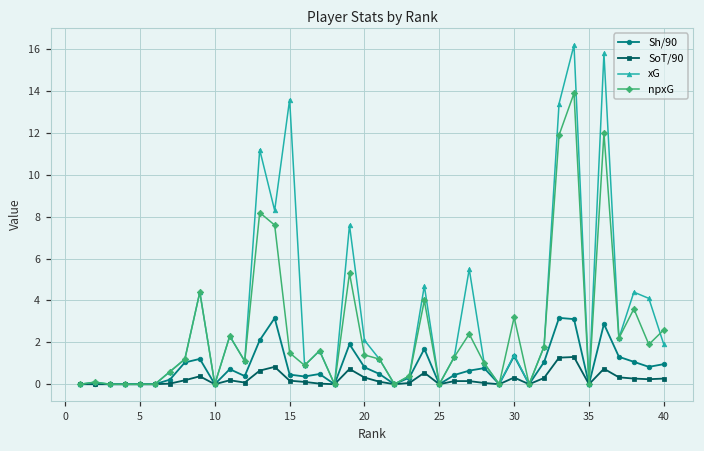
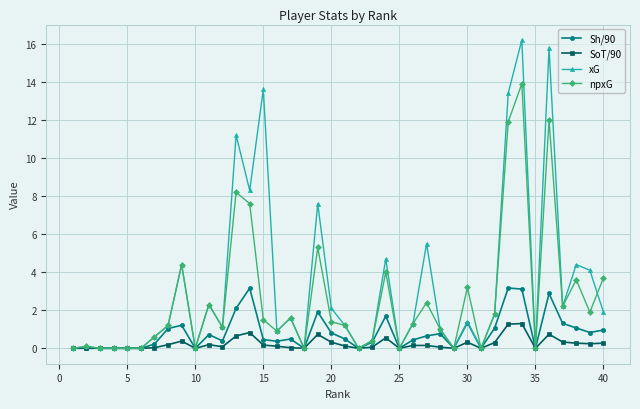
npxG, 40: 2.6 -> 3.7
